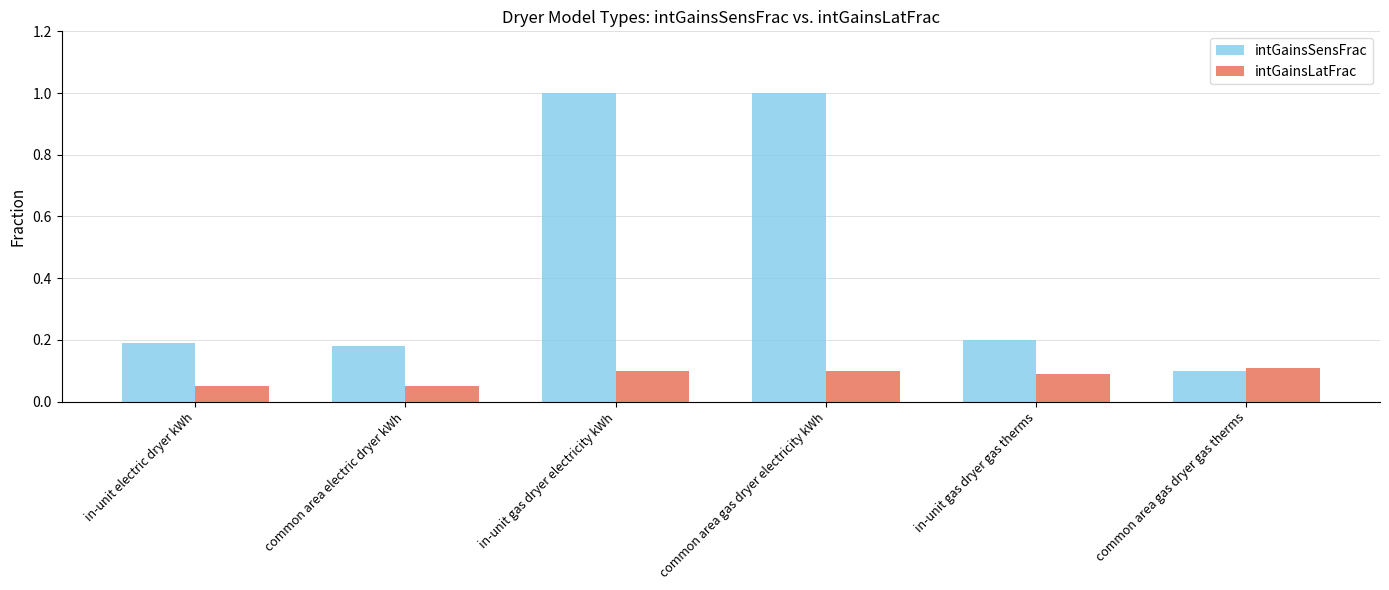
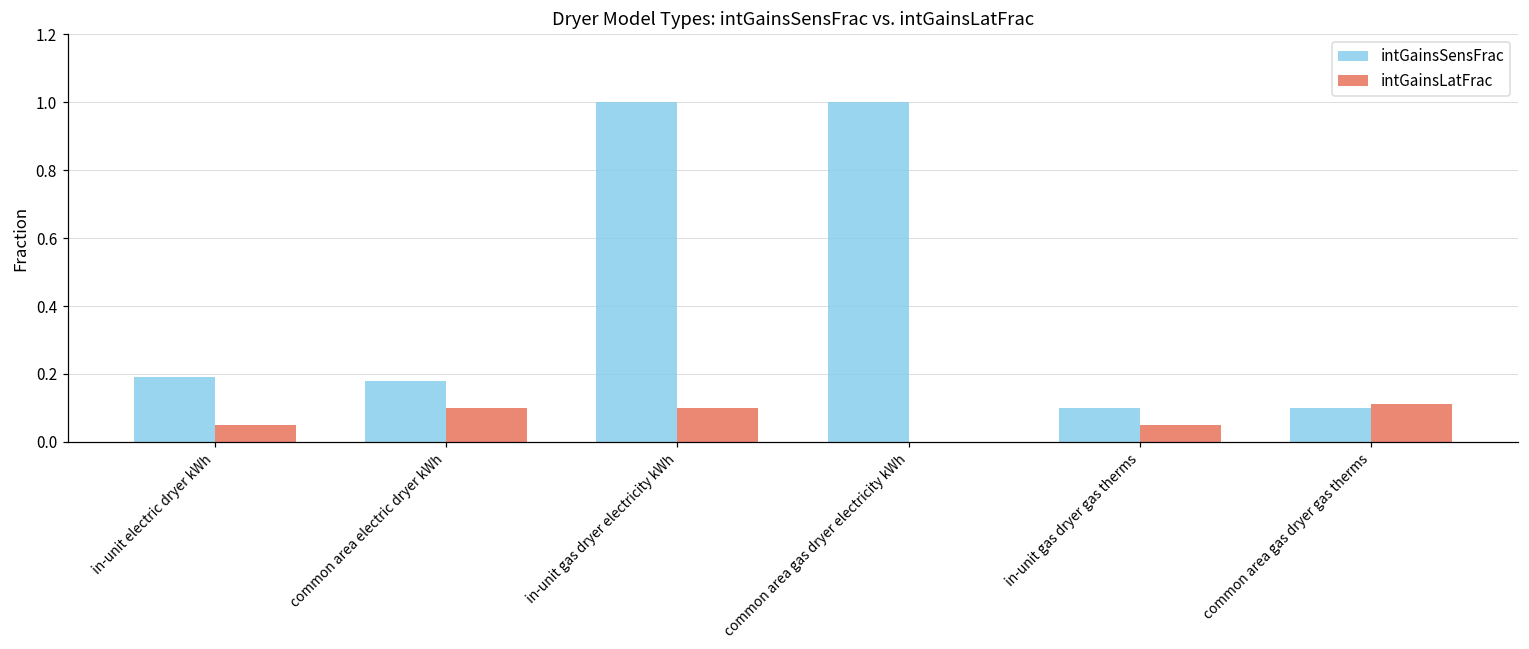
intGainsLatFrac, common area electric dryer kWh: 0.05 -> 0.10
intGainsLatFrac, common area gas dryer electricity kWh: 0.1 -> 0.0
intGainsSensFrac, in-unit gas dryer gas therms: 0.2 -> 0.1
intGainsLatFrac, in-unit gas dryer gas therms: 0.09 -> 0.05
